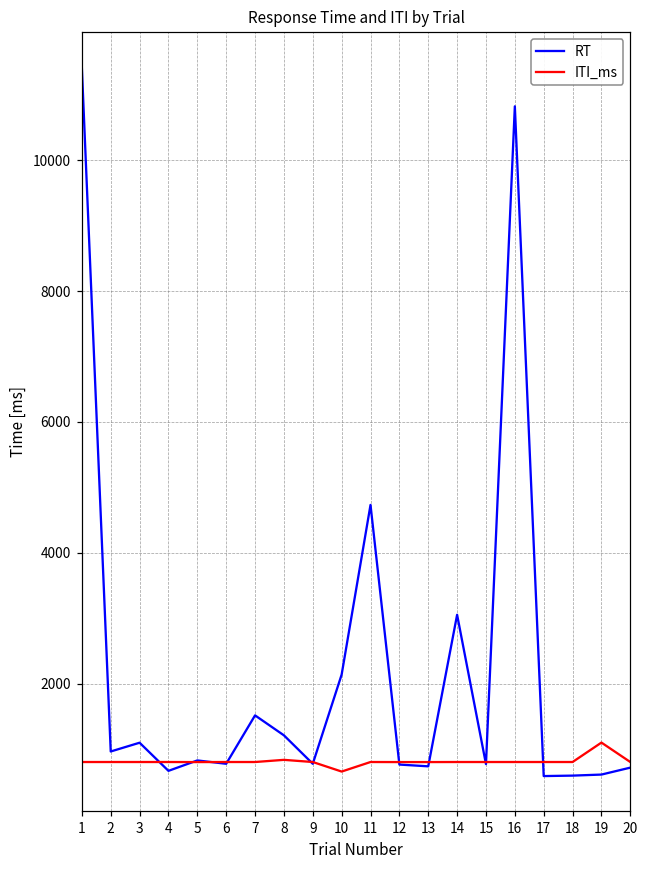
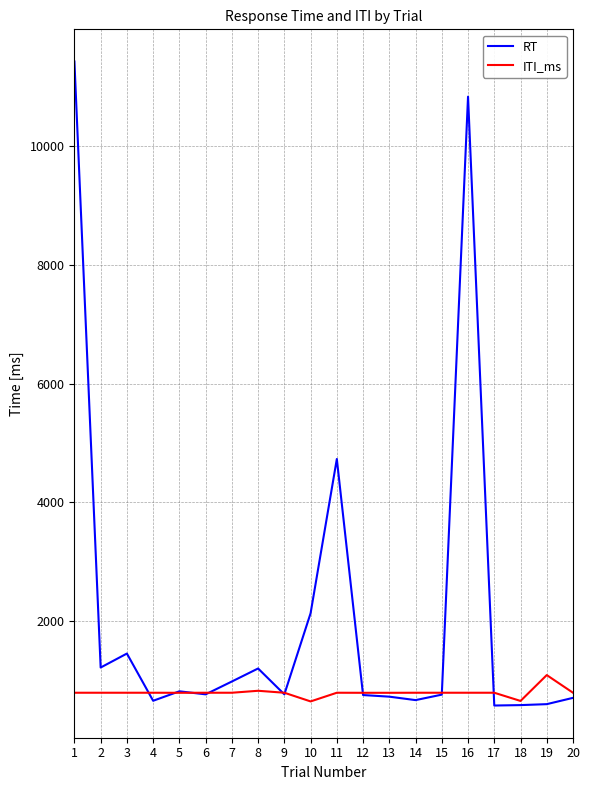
RT, 2: 1000 -> 1200
RT, 3: 1100 -> 1500
RT, 7: 1500 -> 1000
RT, 14: 3100 -> 700
ITI_ms, 18: 800 -> 700
